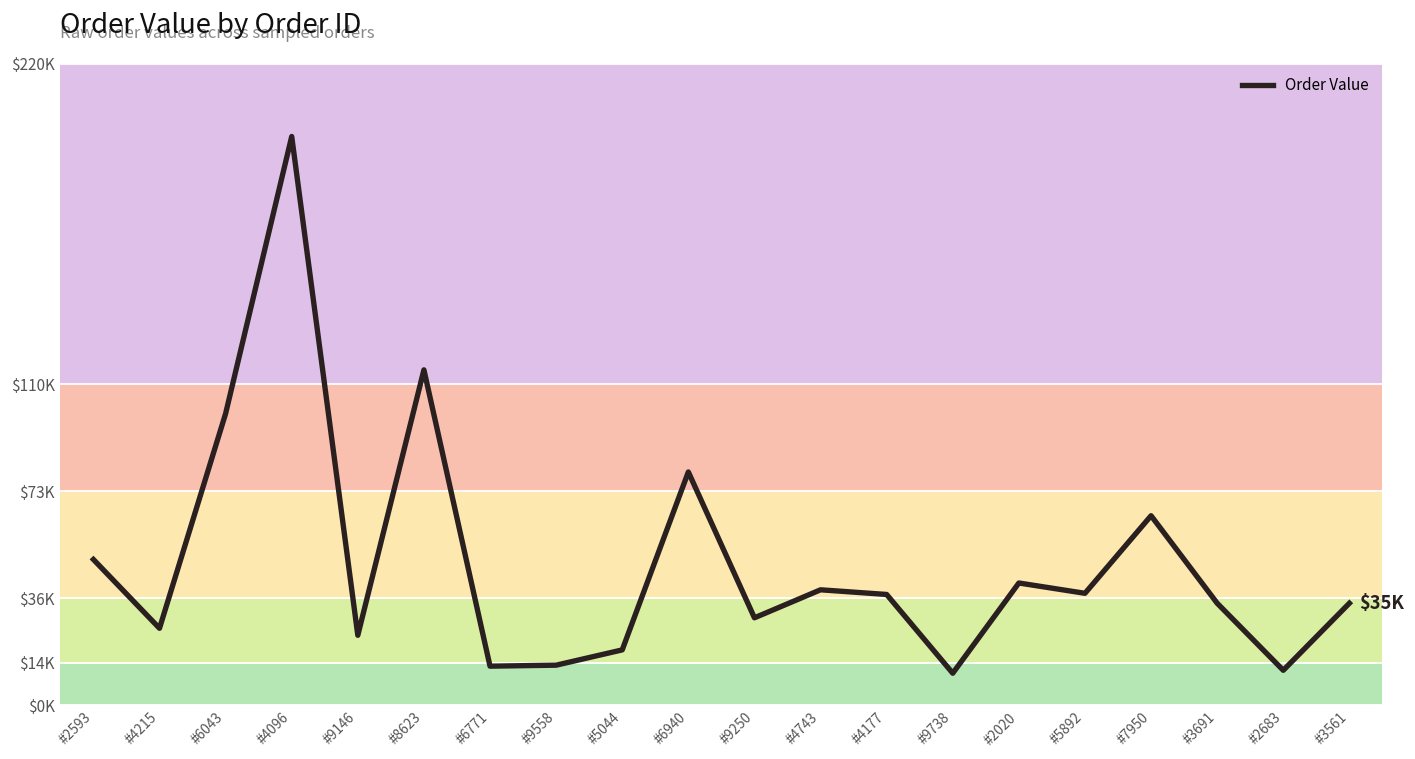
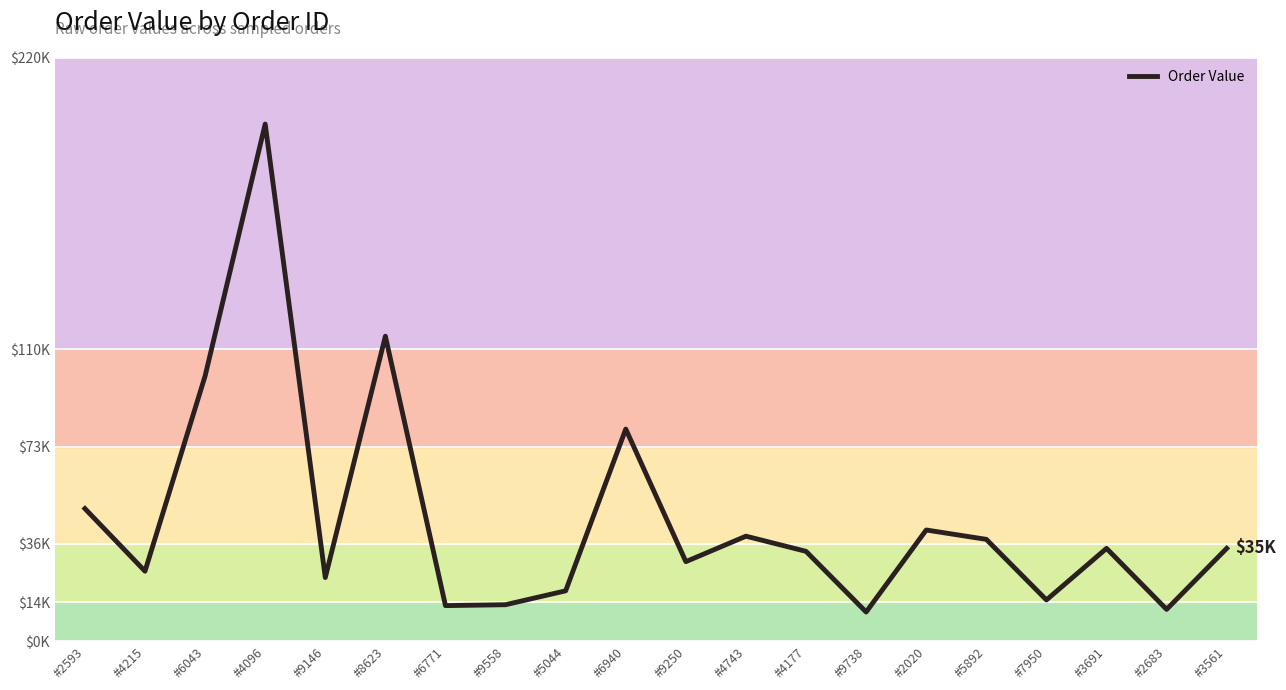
#4177: $38000 -> $34000
#7950: $65000 -> $16000
